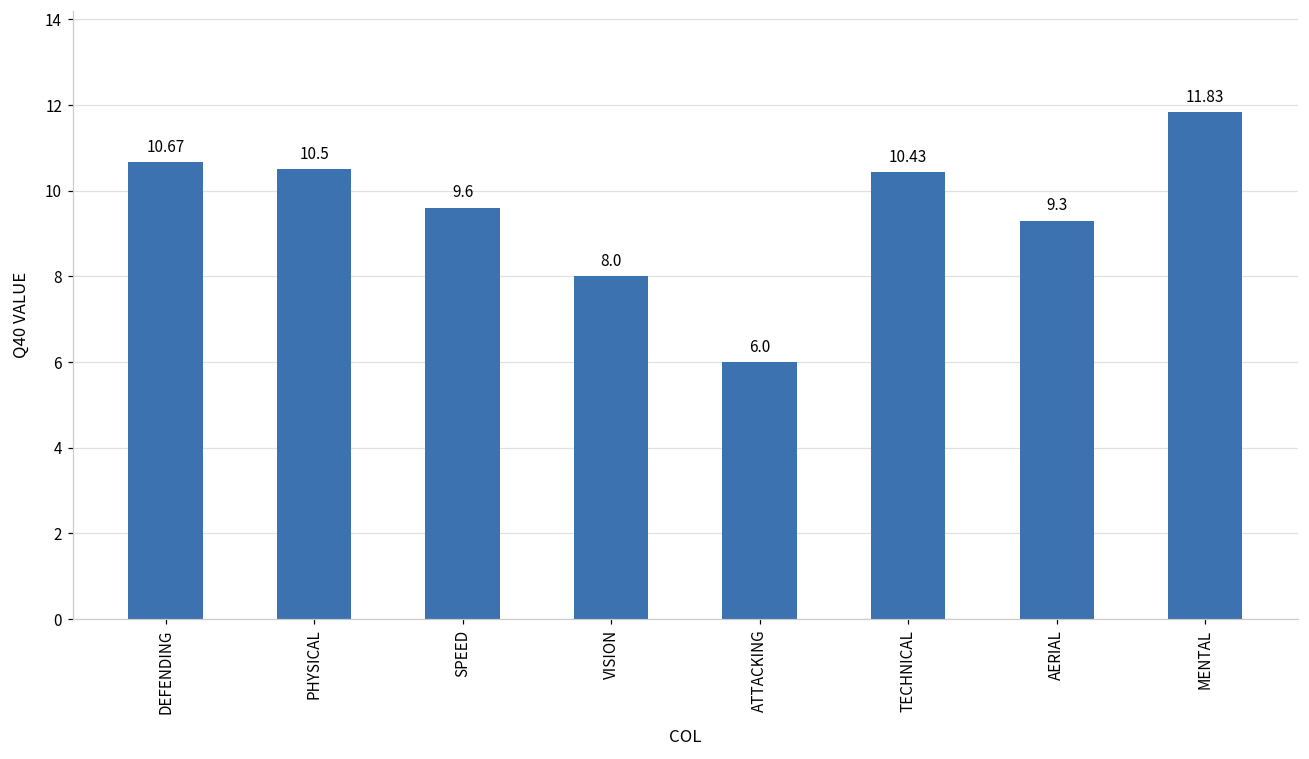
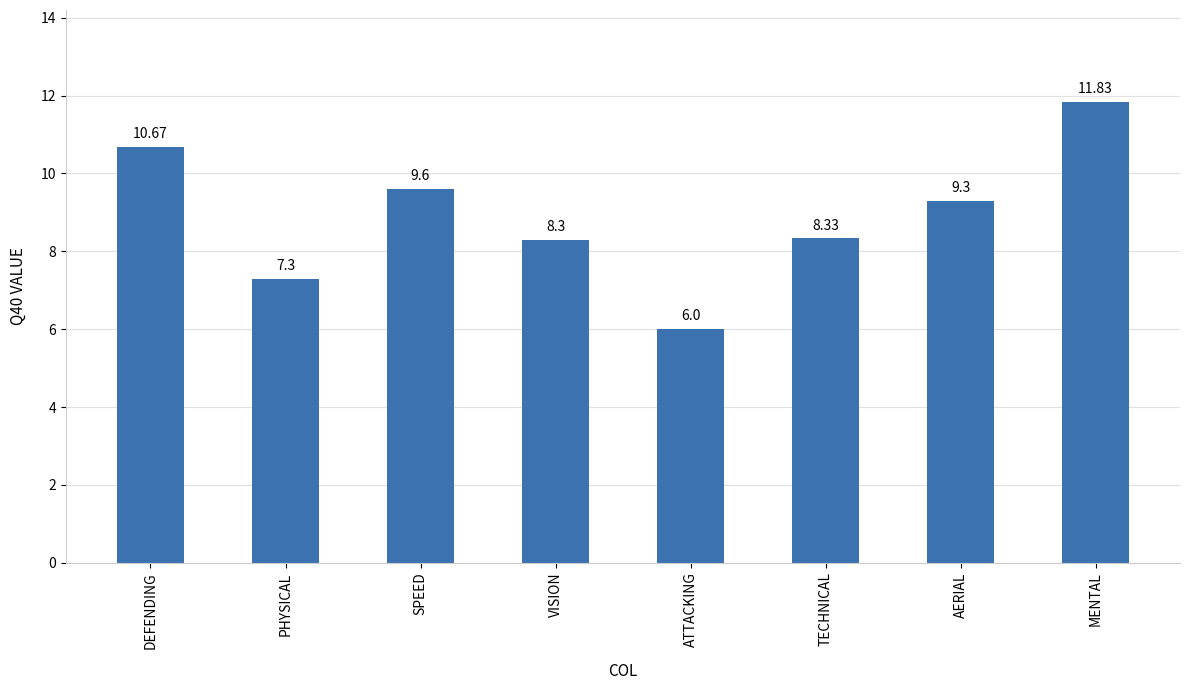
PHYSICAL: 10.5 -> 7.3
VISION: 8.0 -> 8.3
TECHNICAL: 10.43 -> 8.33
